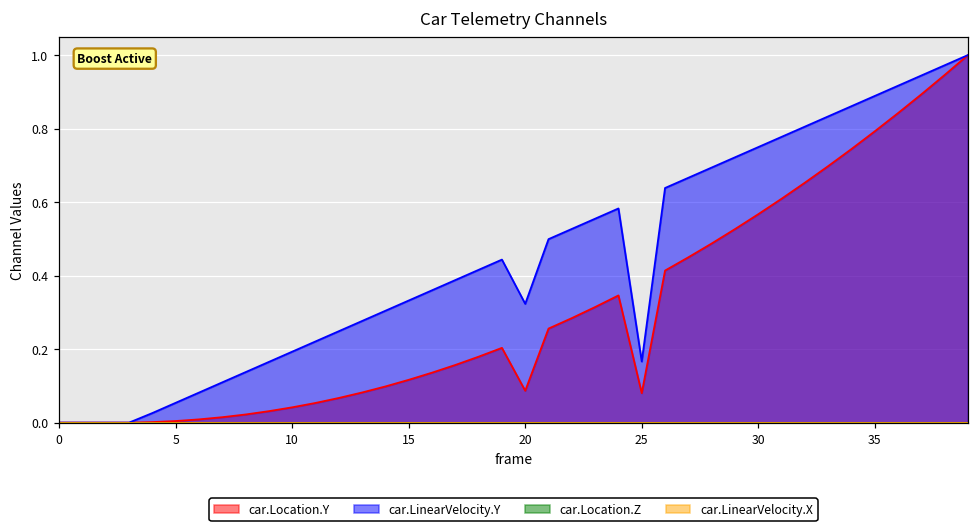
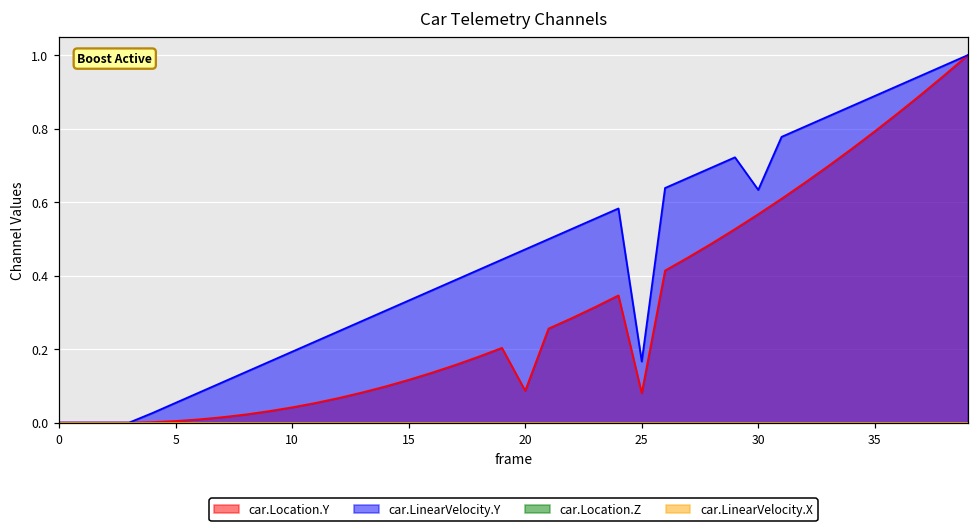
car.LinearVelocity.Y, 20: 0.32 -> 0.47
car.LinearVelocity.Y, 30: 0.75 -> 0.63
